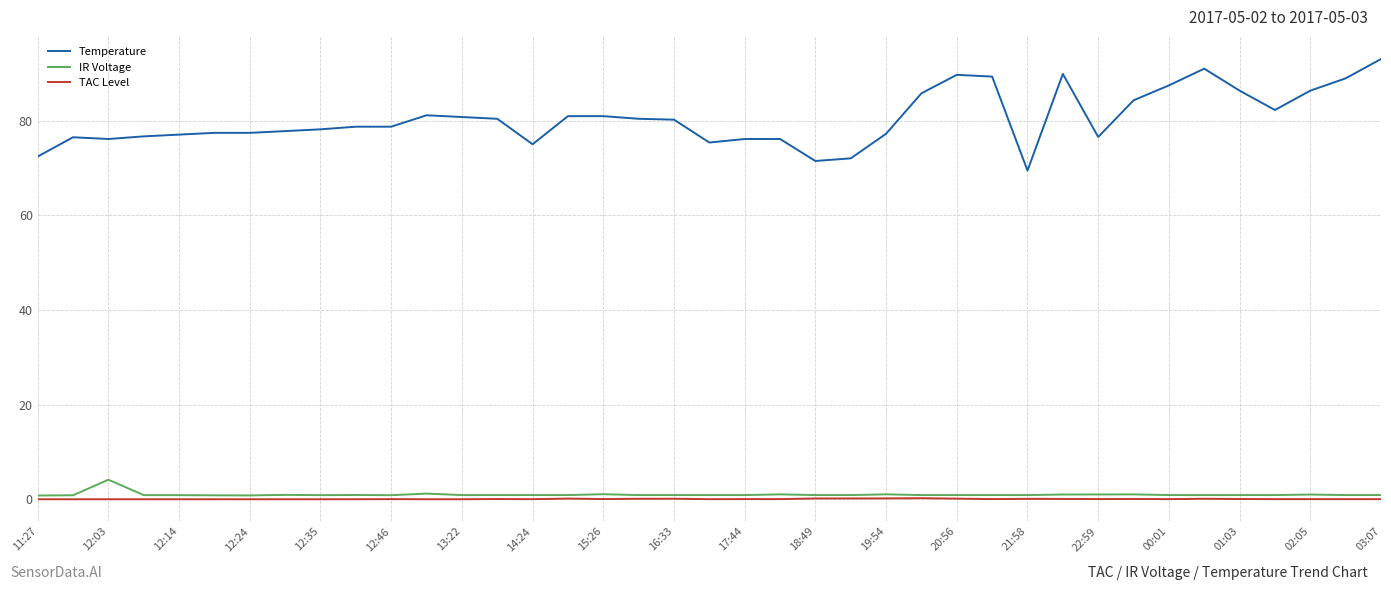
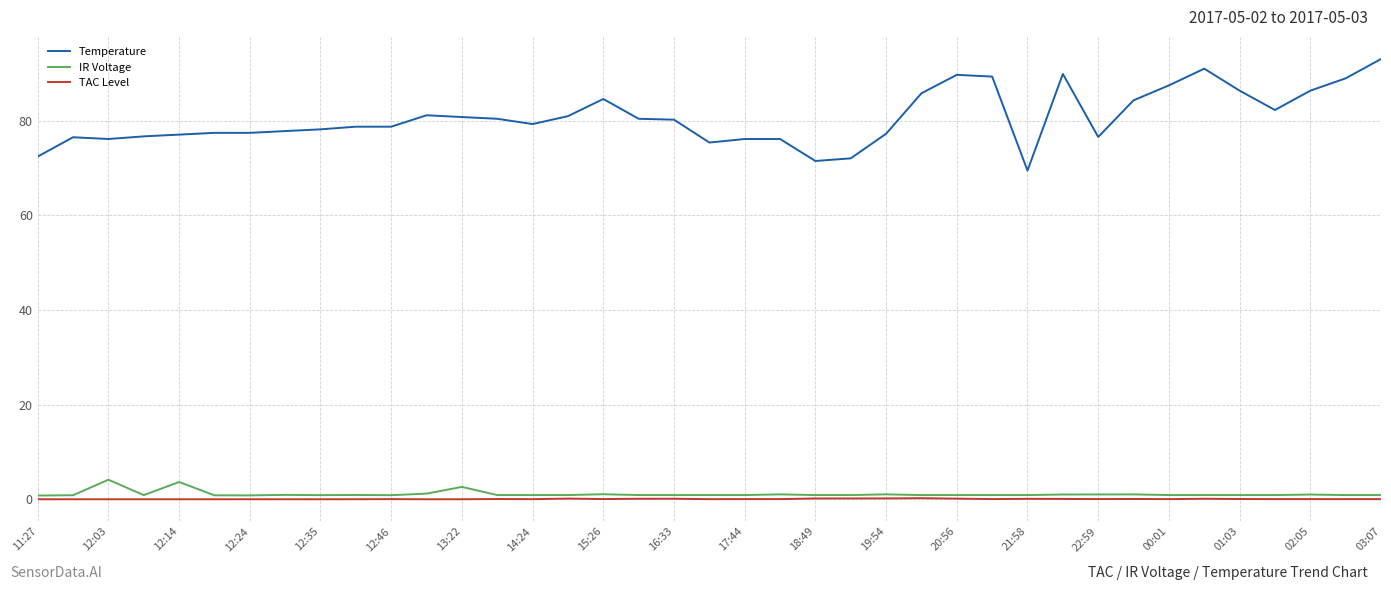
IR Voltage, 12:14: 1 -> 4
IR Voltage, 13:22: 1 -> 3
Temperature, 14:24: 75 -> 79
Temperature, 15:26: 81 -> 85
